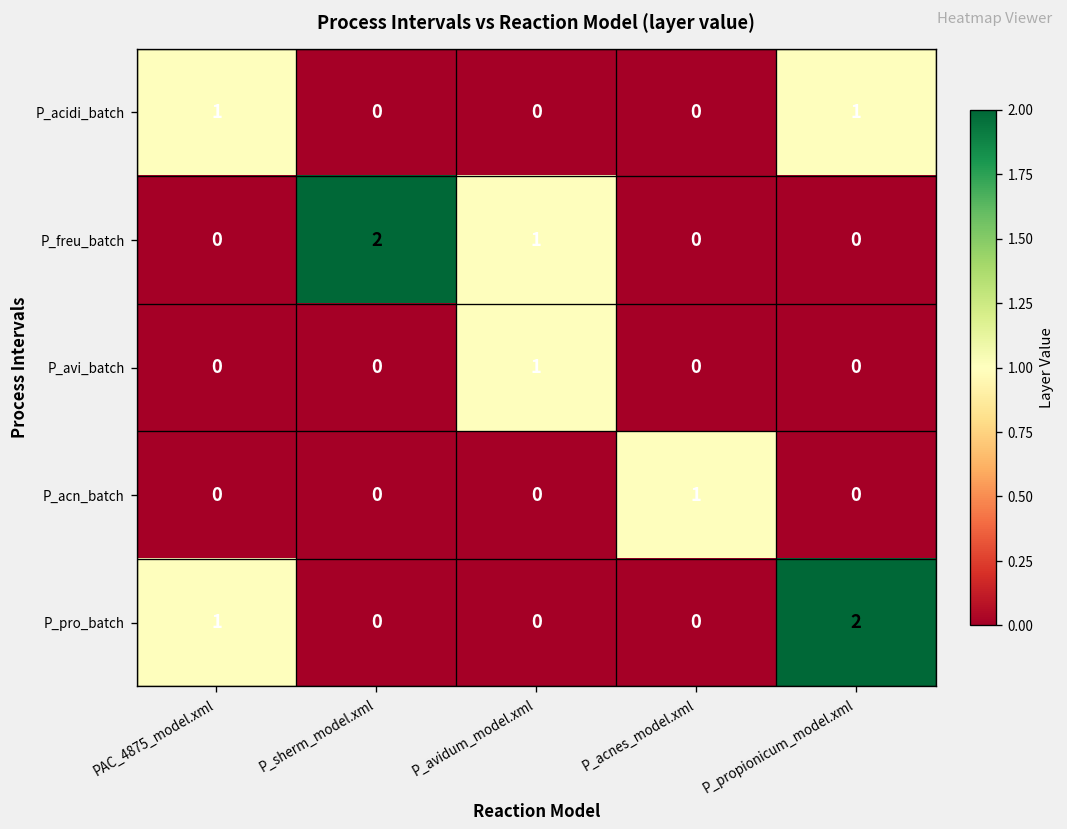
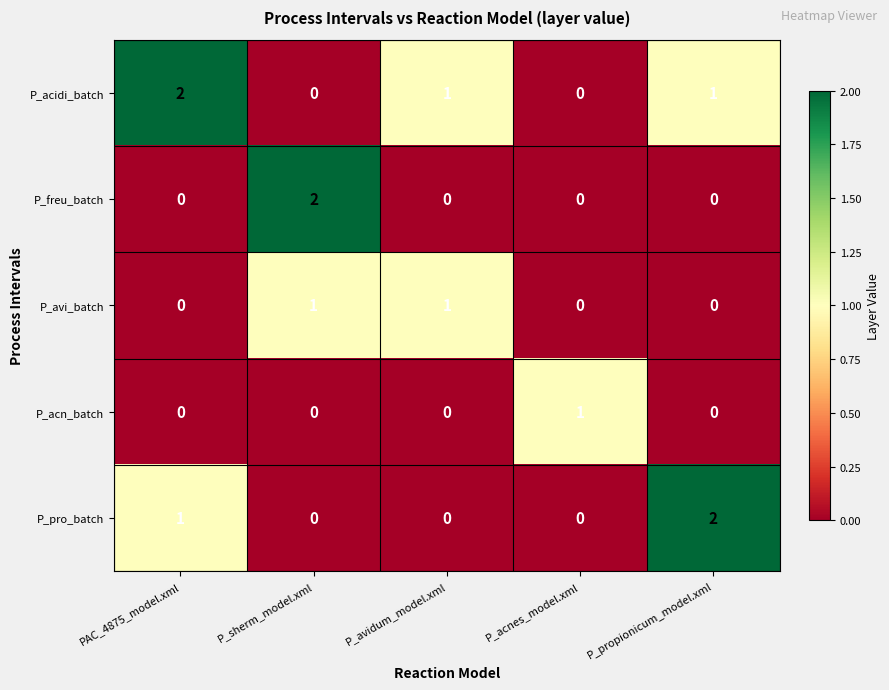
P_acidi_batch, PAC_4875_model.xml: 1 -> 2
P_acidi_batch, P_avidum_model.xml: 0 -> 1
P_freu_batch, P_avidum_model.xml: 1 -> 0
P_avi_batch, P_sherm_model.xml: 0 -> 1
